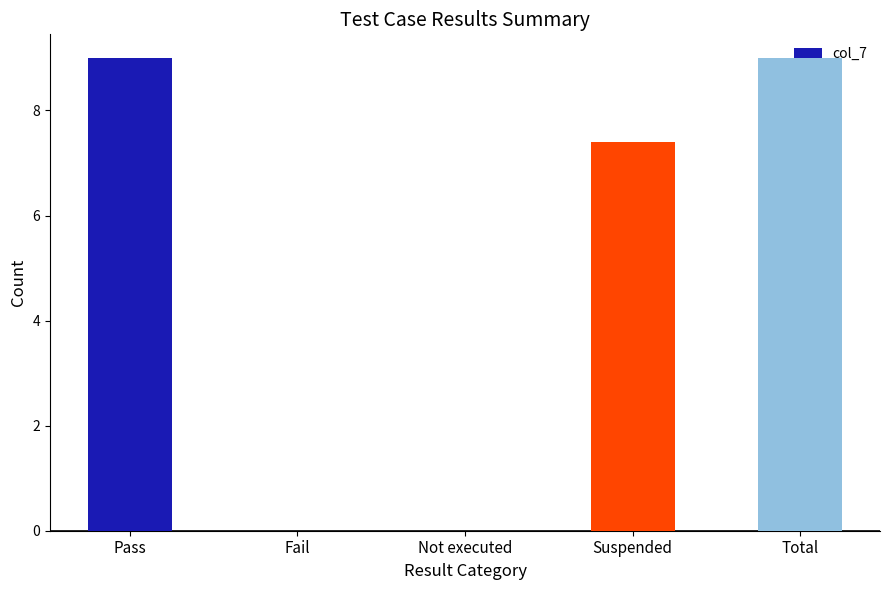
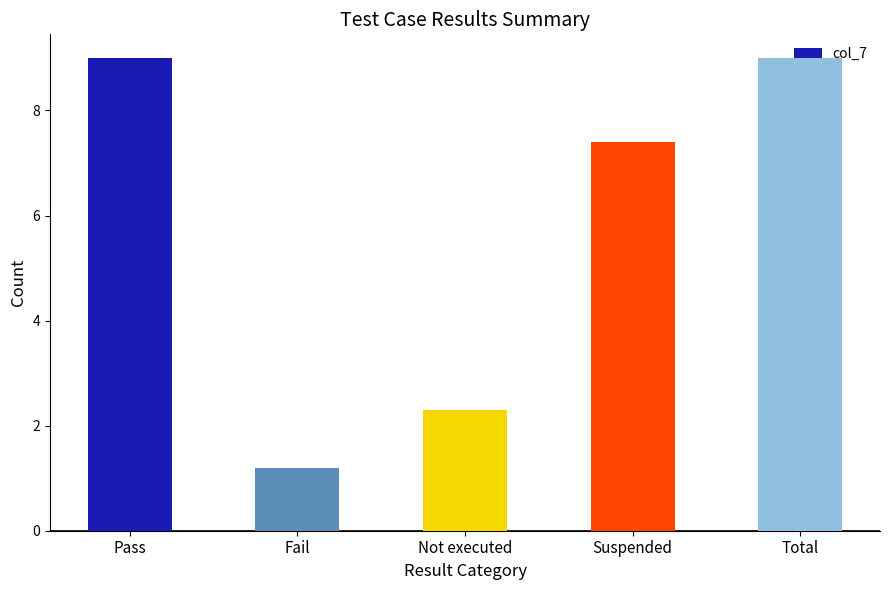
Fail: 0.0 -> 1.2
Not executed: 0.0 -> 2.3
